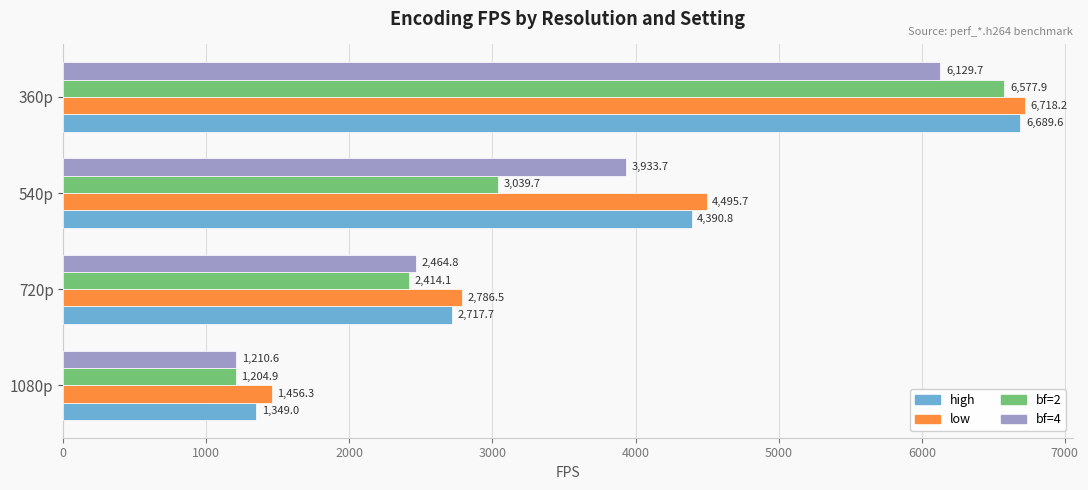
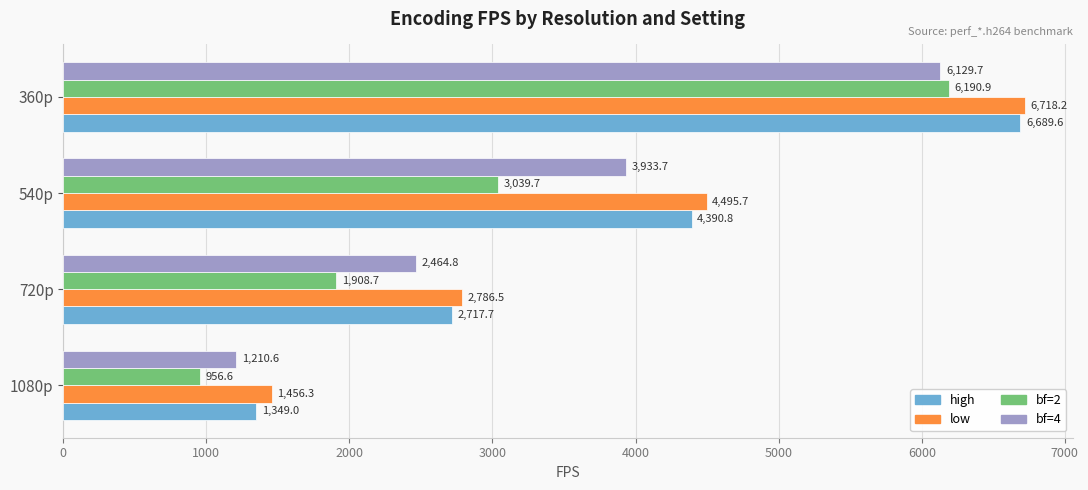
bf=2, 360p: 6,577.9 -> 6,190.9
bf=2, 720p: 2,414.1 -> 1,908.7
bf=2, 1080p: 1,204.9 -> 956.6
